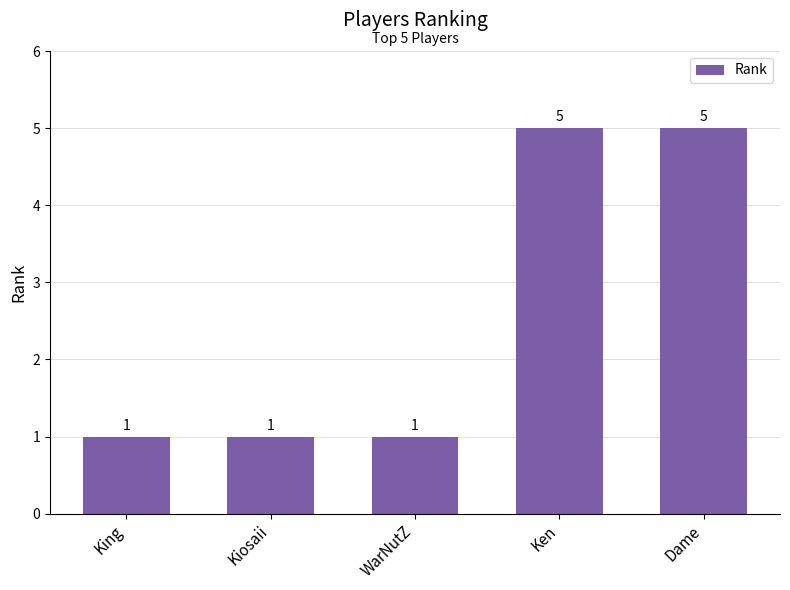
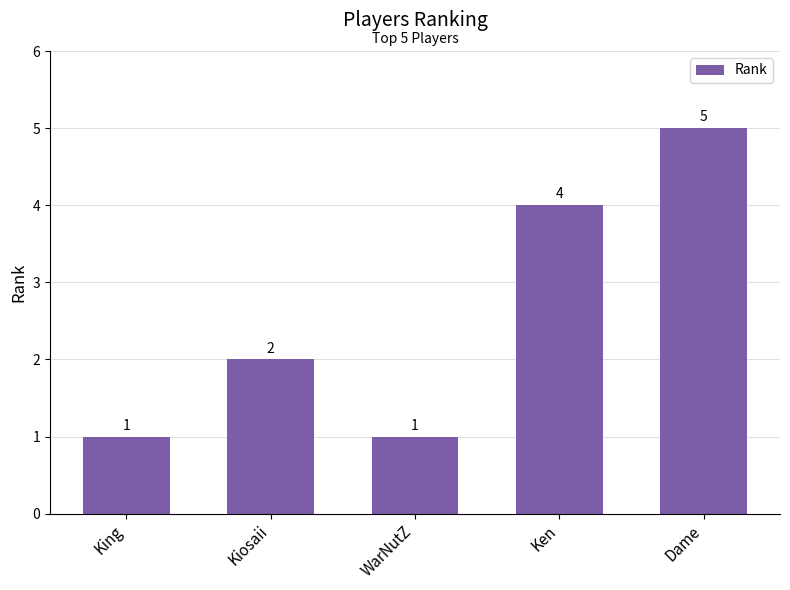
Kiosaii: 1 -> 2
Ken: 5 -> 4
